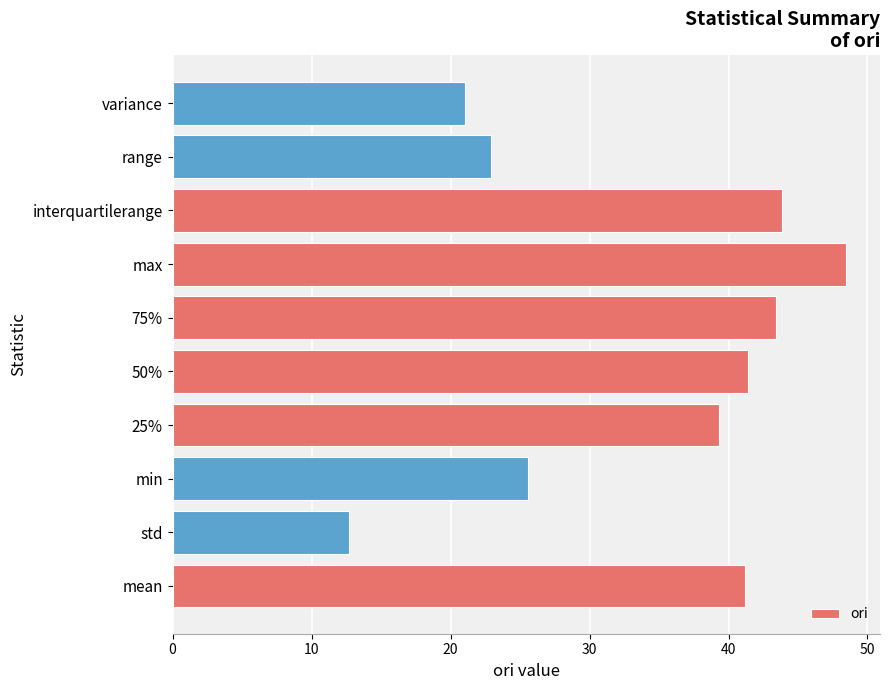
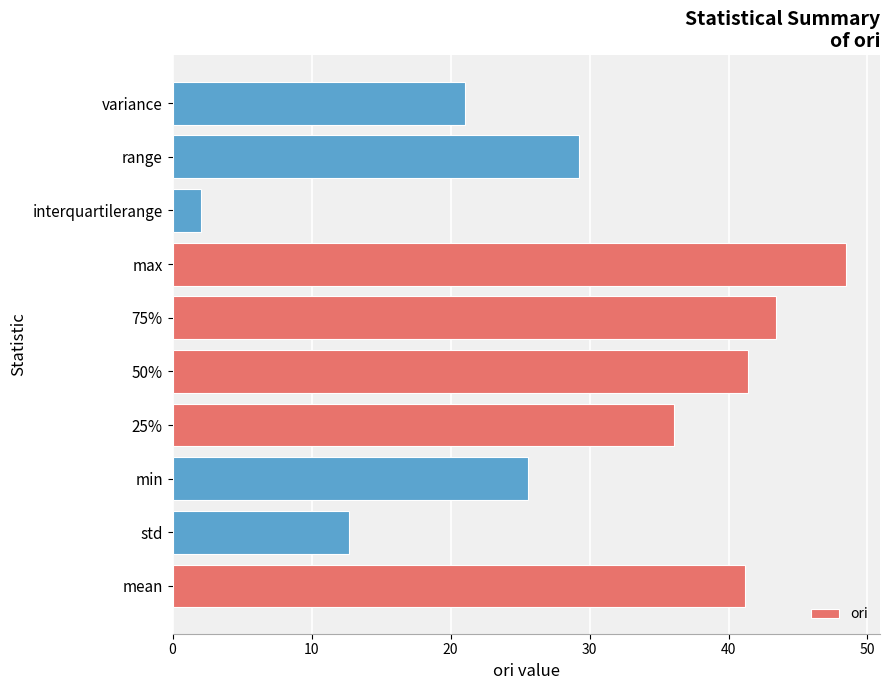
range: 22.9 -> 29.3
interquartilerange: 43.8 -> 2.1
25%: 39.3 -> 36.1
